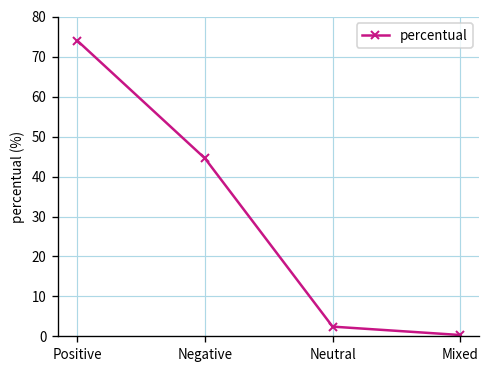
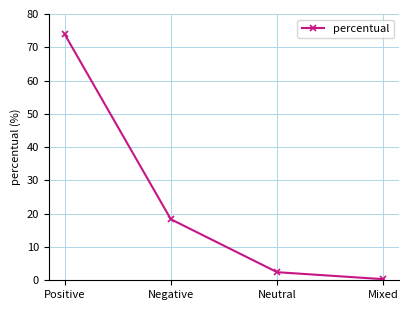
Negative: 45 -> 18
